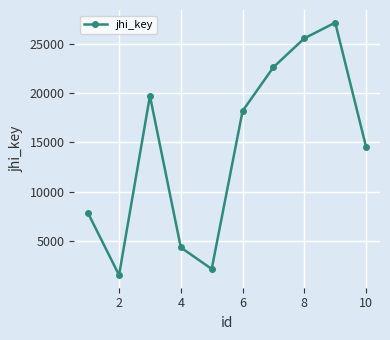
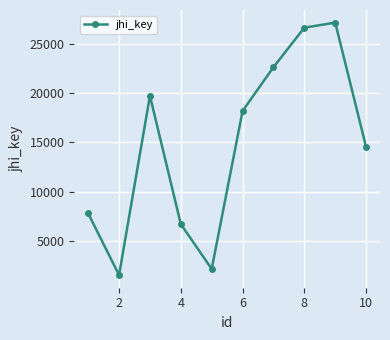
4: 4000 -> 7000
8: 26000 -> 27000
